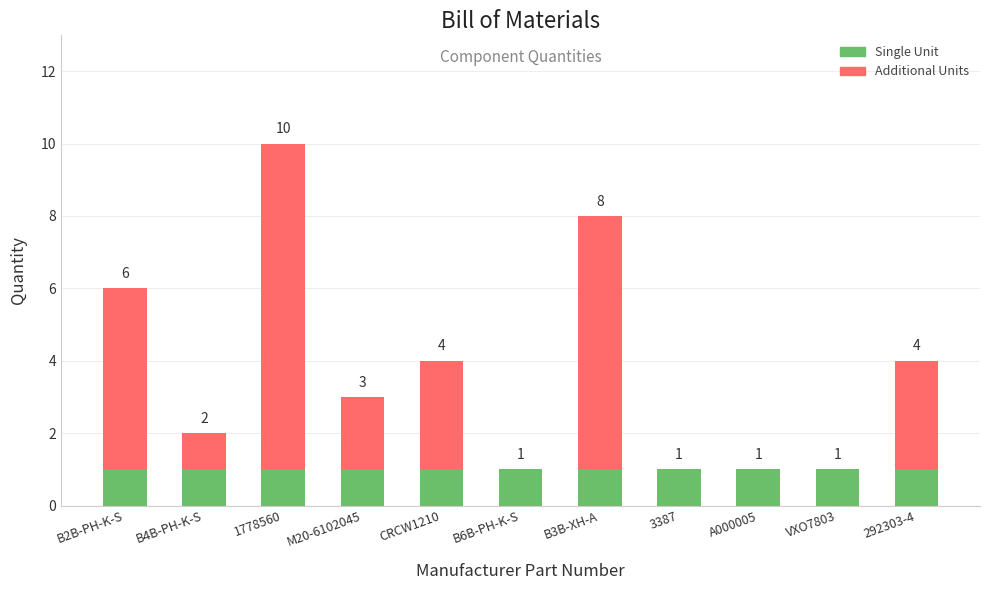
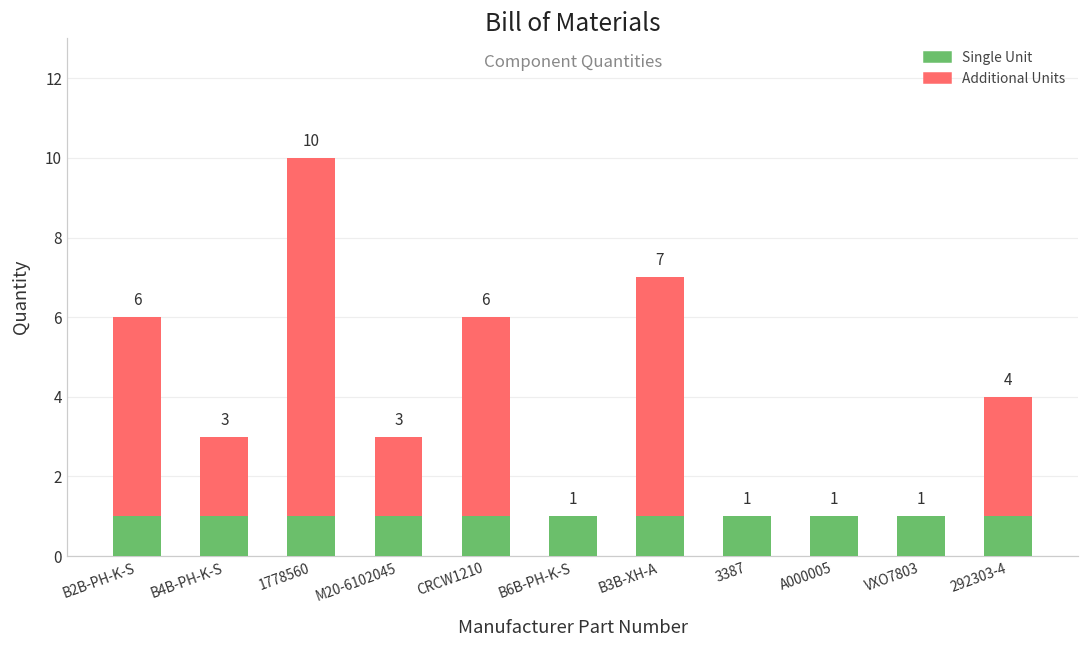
Additional Units, B4B-PH-K-S: 2 -> 3
Additional Units, CRCW1210: 4 -> 6
Additional Units, B3B-XH-A: 8 -> 7
